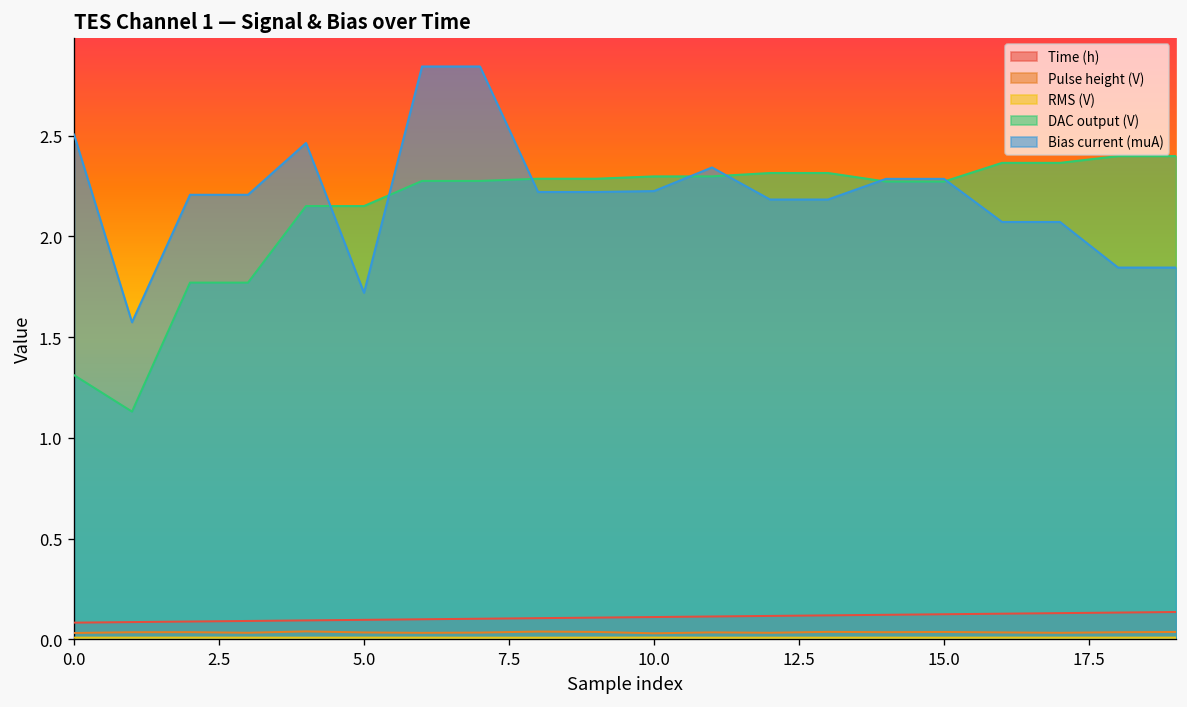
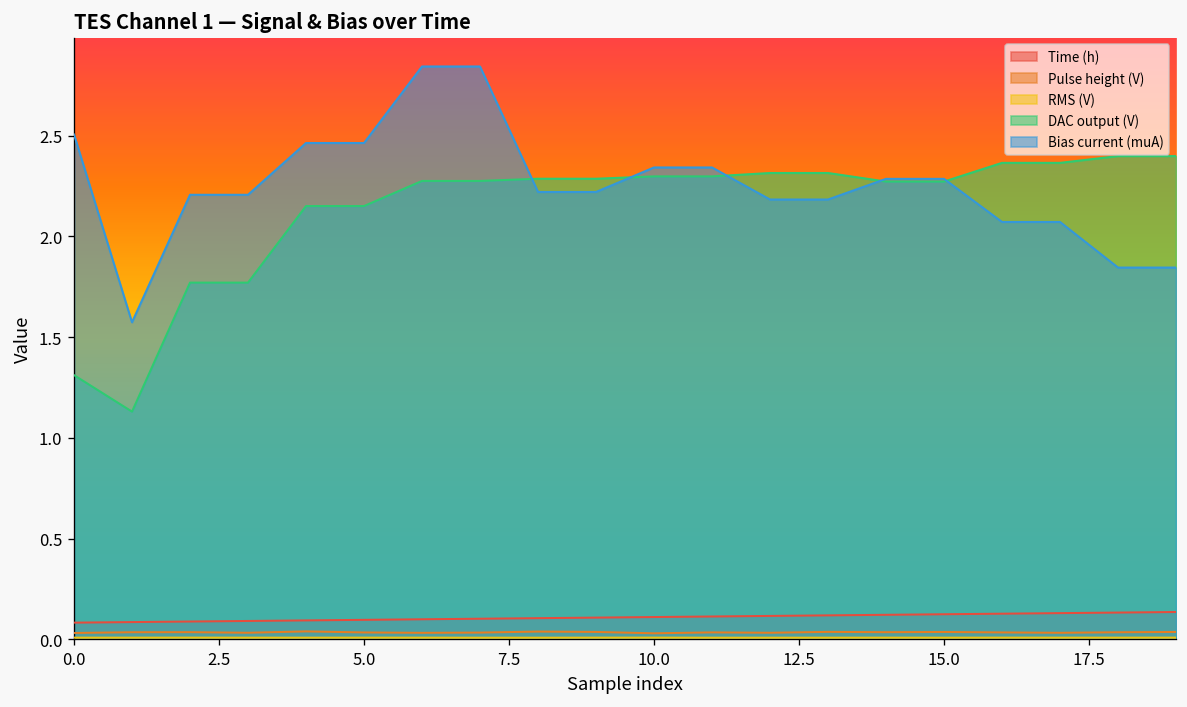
Bias current (muA), 5.0: 1.72 -> 2.46
Bias current (muA), 10.0: 2.23 -> 2.34
